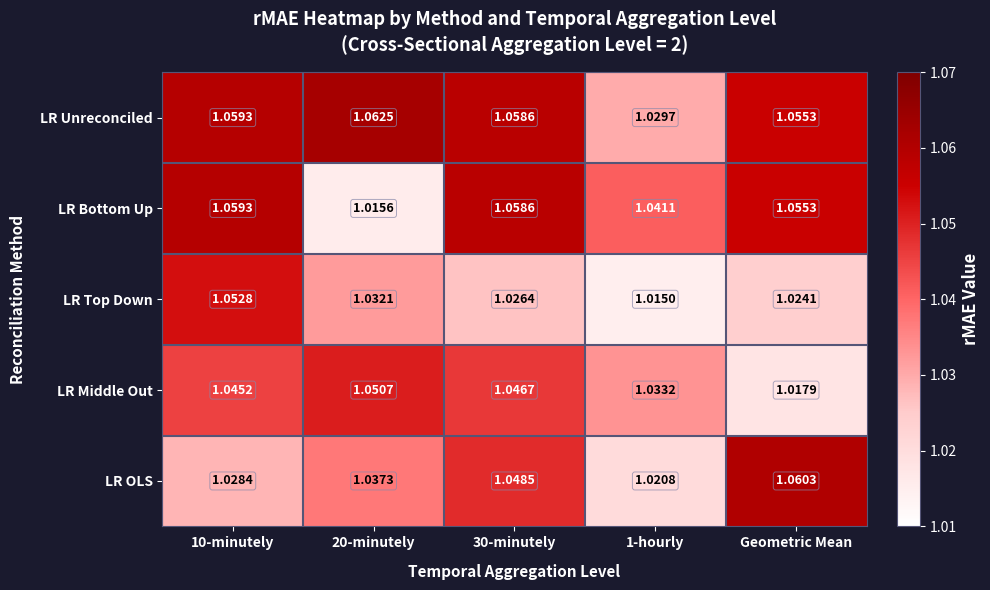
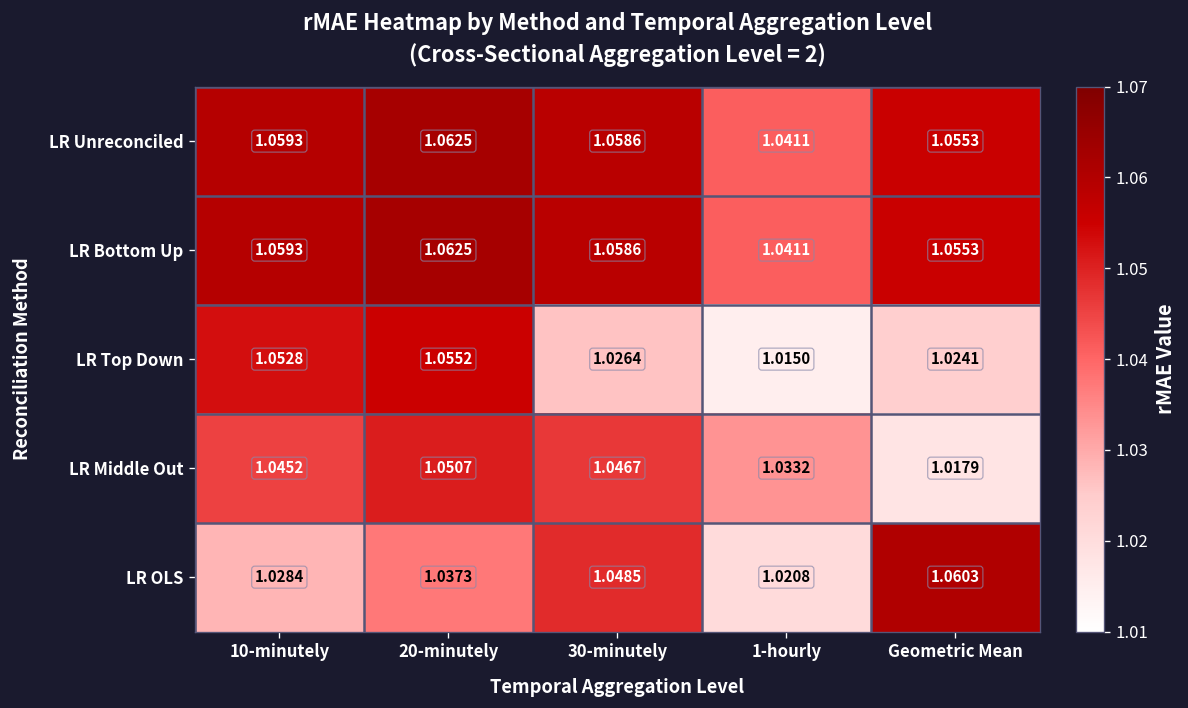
LR Unreconciled, 1-hourly: 1.0297 -> 1.0411
LR Bottom Up, 20-minutely: 1.0156 -> 1.0625
LR Top Down, 20-minutely: 1.0321 -> 1.0552
